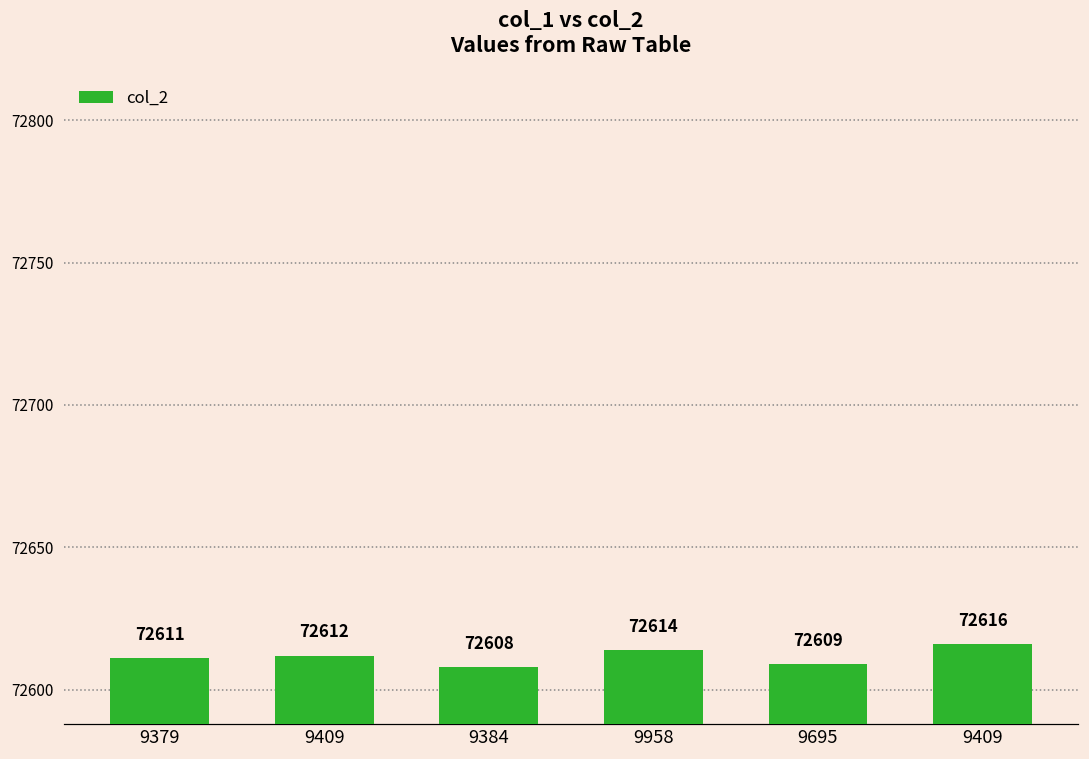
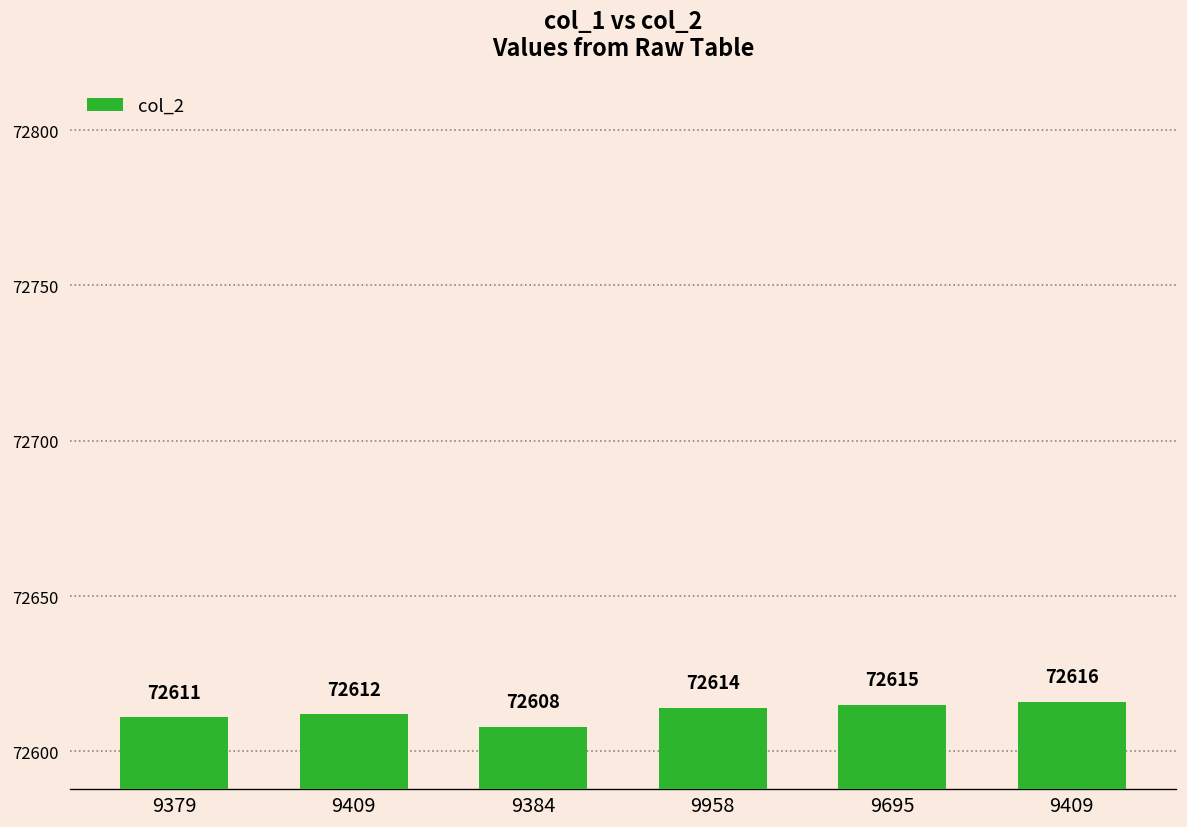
9695: 72609 -> 72615
